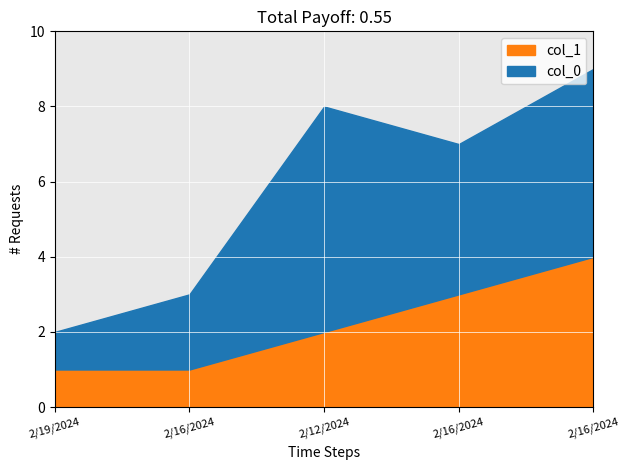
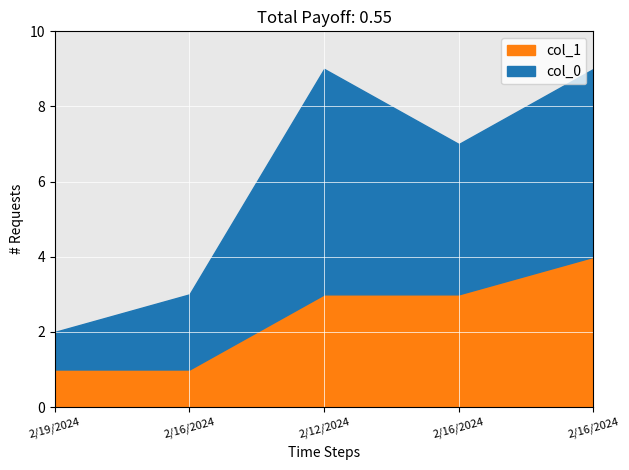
col_1, 2/12/2024: 2 -> 3
